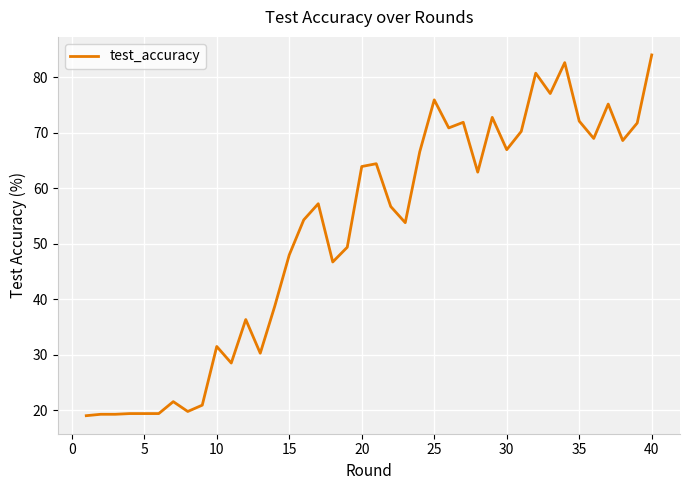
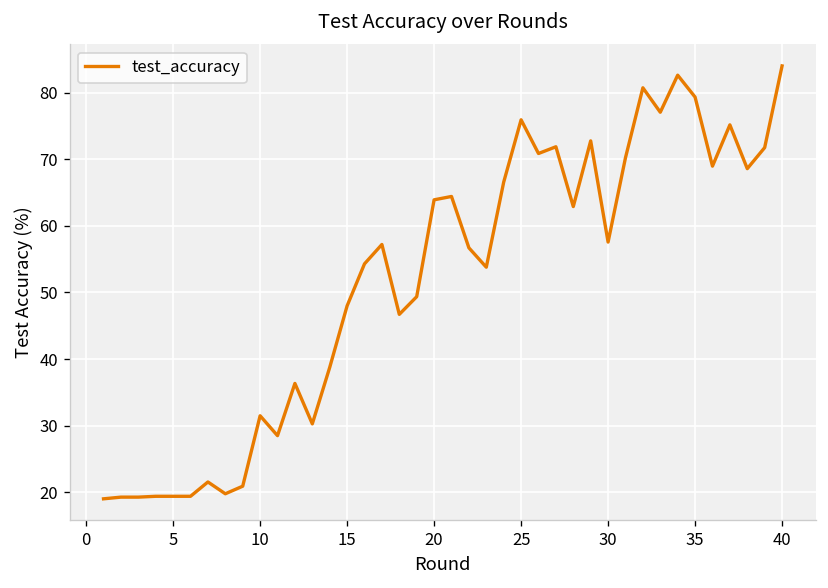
30: 67 -> 58
35: 72 -> 79
